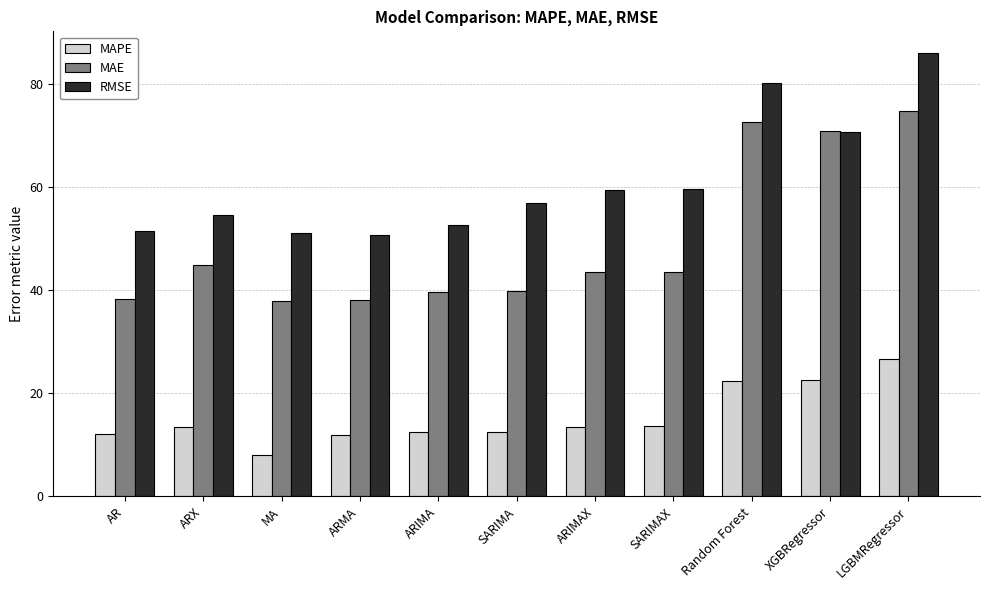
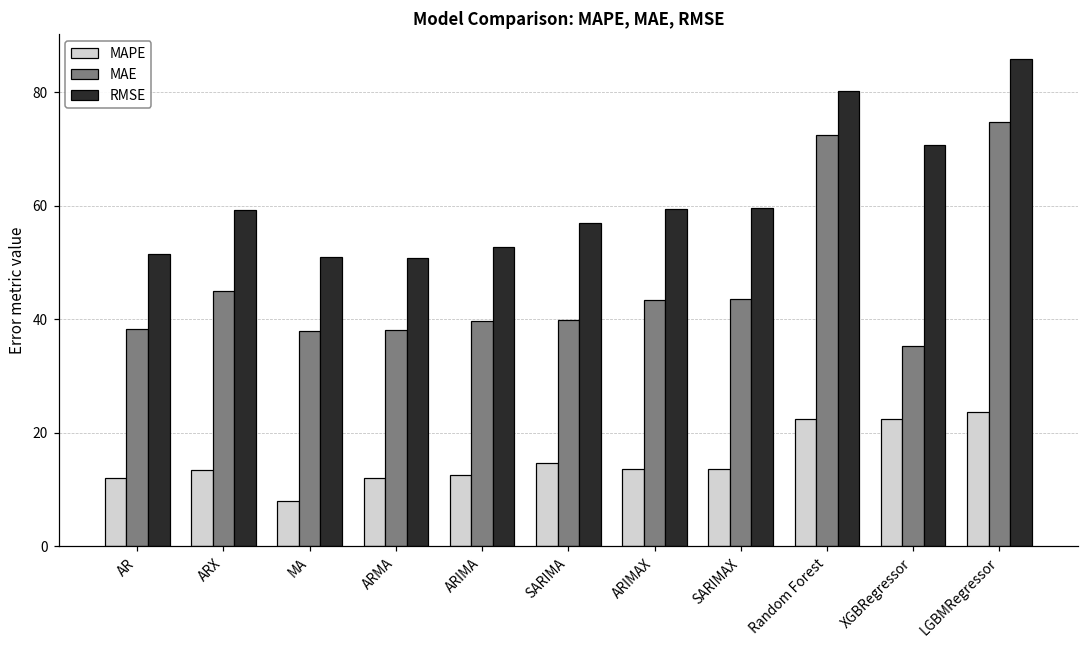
RMSE, ARX: 55 -> 59
MAPE, SARIMA: 12 -> 15
MAE, XGBRegressor: 71 -> 35
MAPE, LGBMRegressor: 27 -> 24
